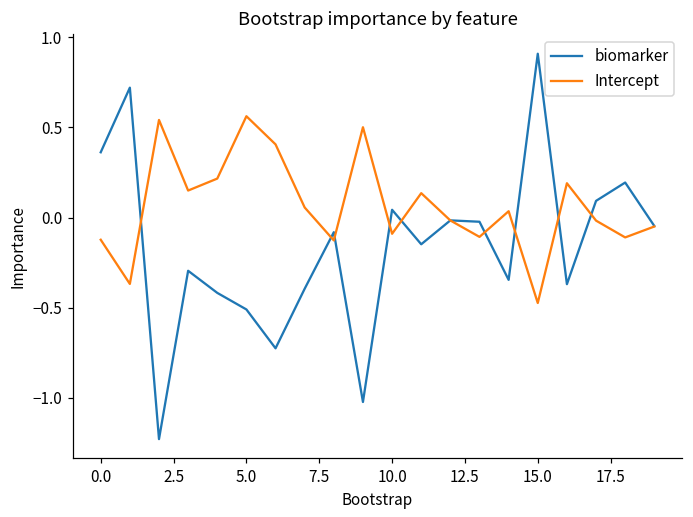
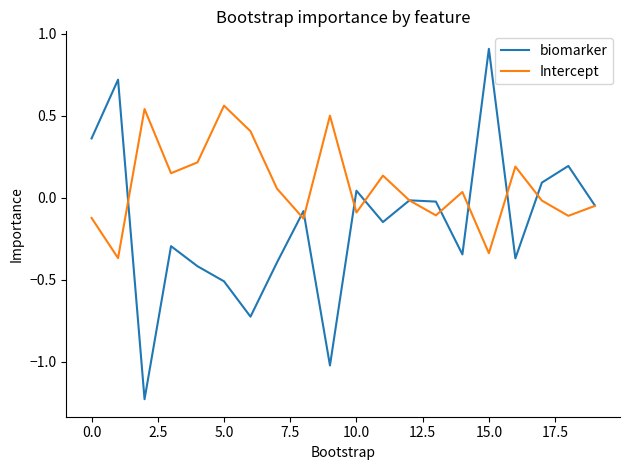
Intercept, 15.0: -0.47 -> -0.34
